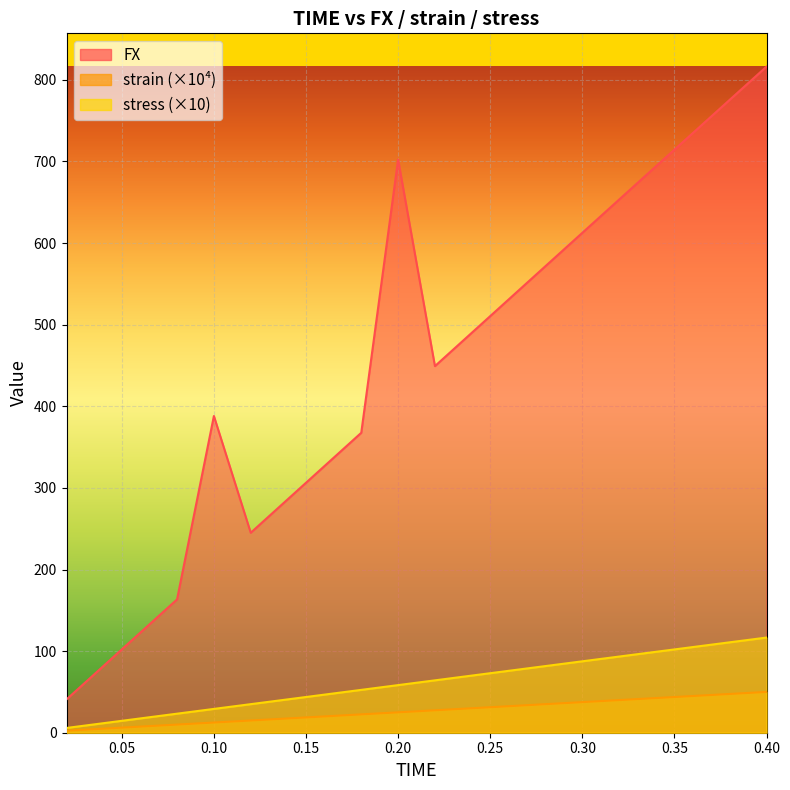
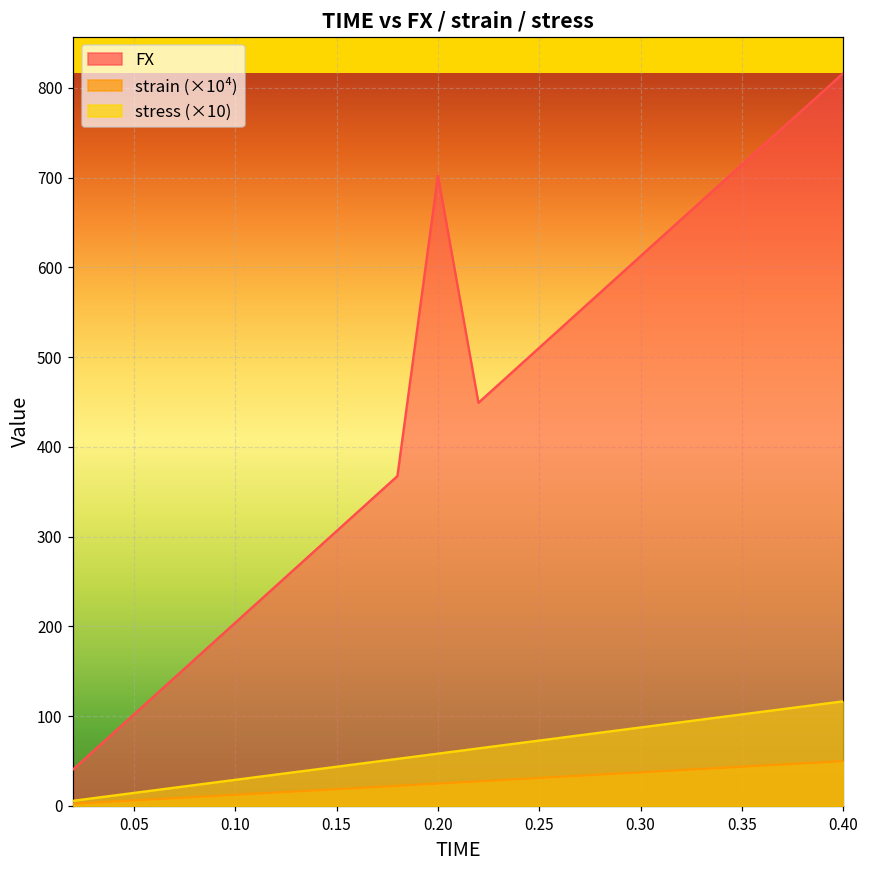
FX, 0.10: 390 -> 200
